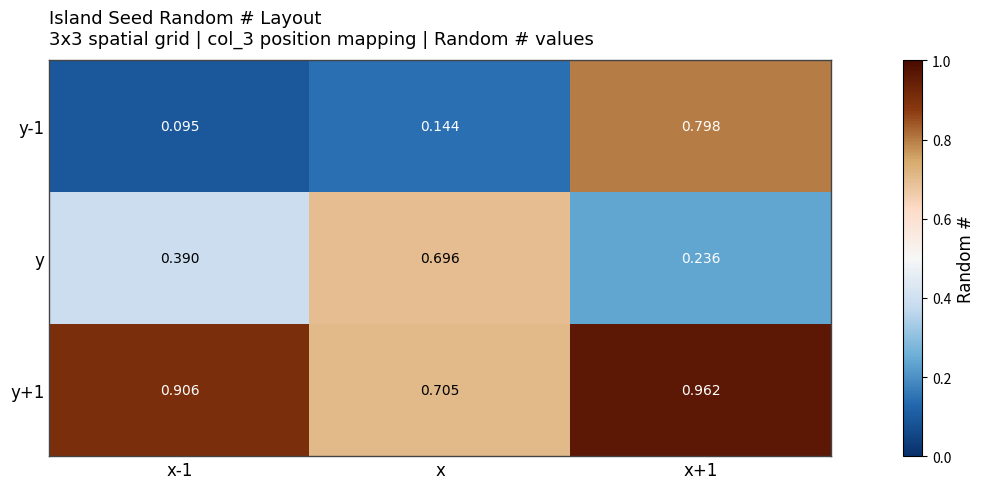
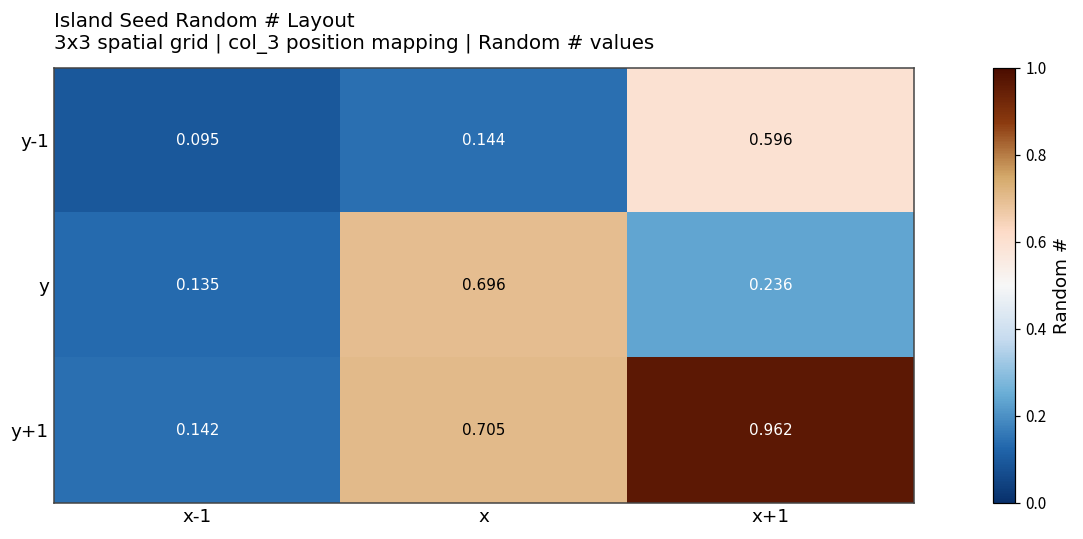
y-1, x+1: 0.798 -> 0.596
y, x-1: 0.390 -> 0.135
y+1, x-1: 0.906 -> 0.142
